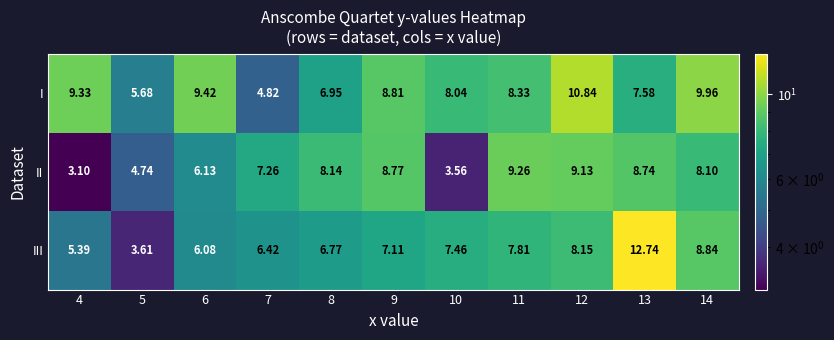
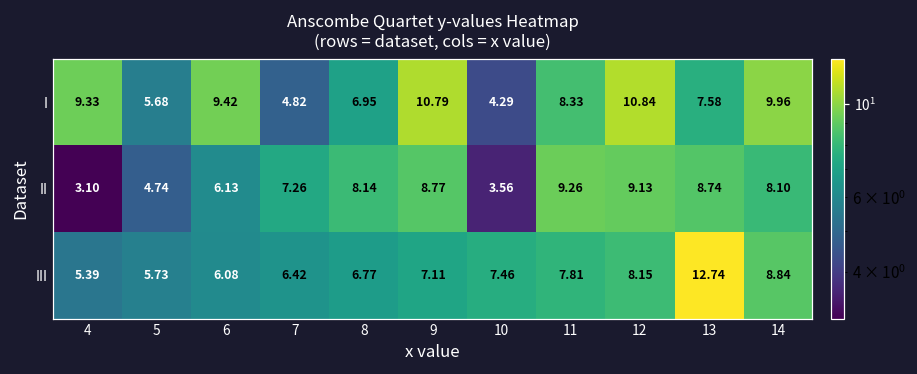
I, 9: 8.81 -> 10.79
I, 10: 8.04 -> 4.29
III, 5: 3.61 -> 5.73
